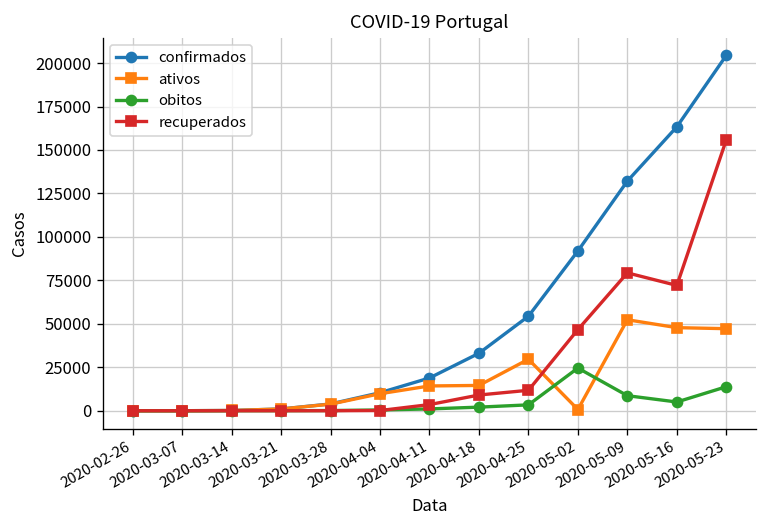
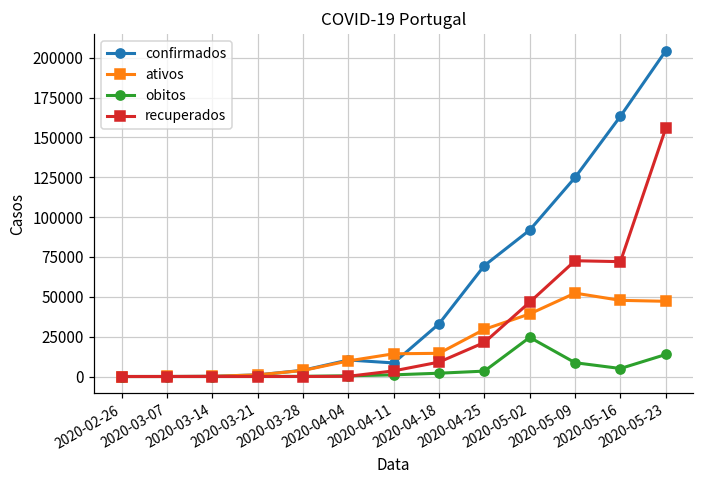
confirmados, 2020-04-11: 19000 -> 9000
confirmados, 2020-04-25: 54000 -> 70000
recuperados, 2020-04-25: 12000 -> 21000
ativos, 2020-05-02: 1000 -> 39000
confirmados, 2020-05-09: 132000 -> 125000
recuperados, 2020-05-09: 79000 -> 73000
